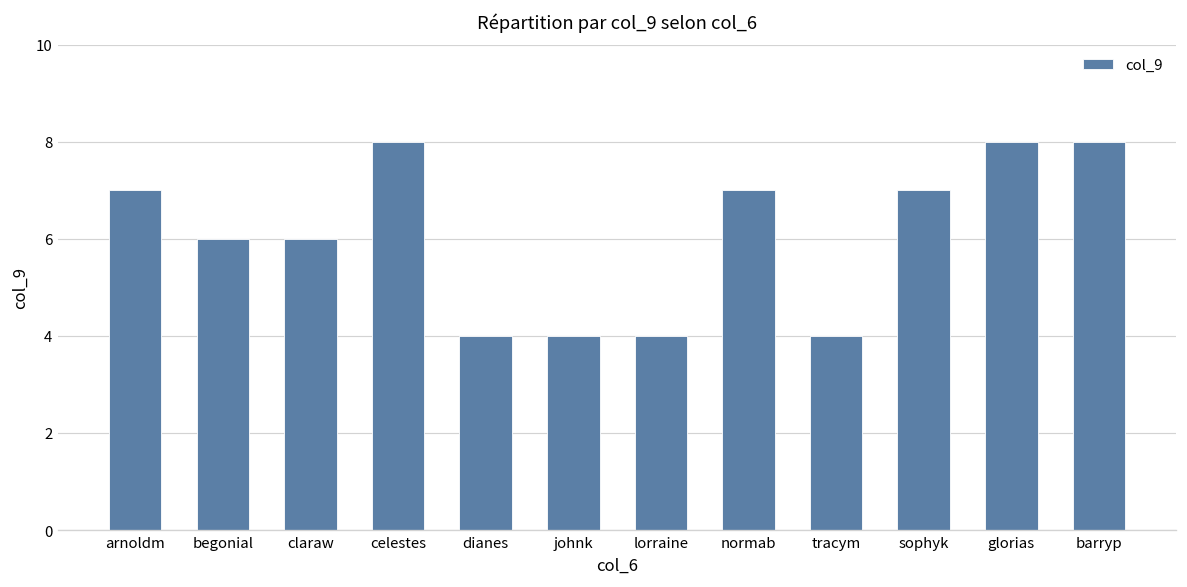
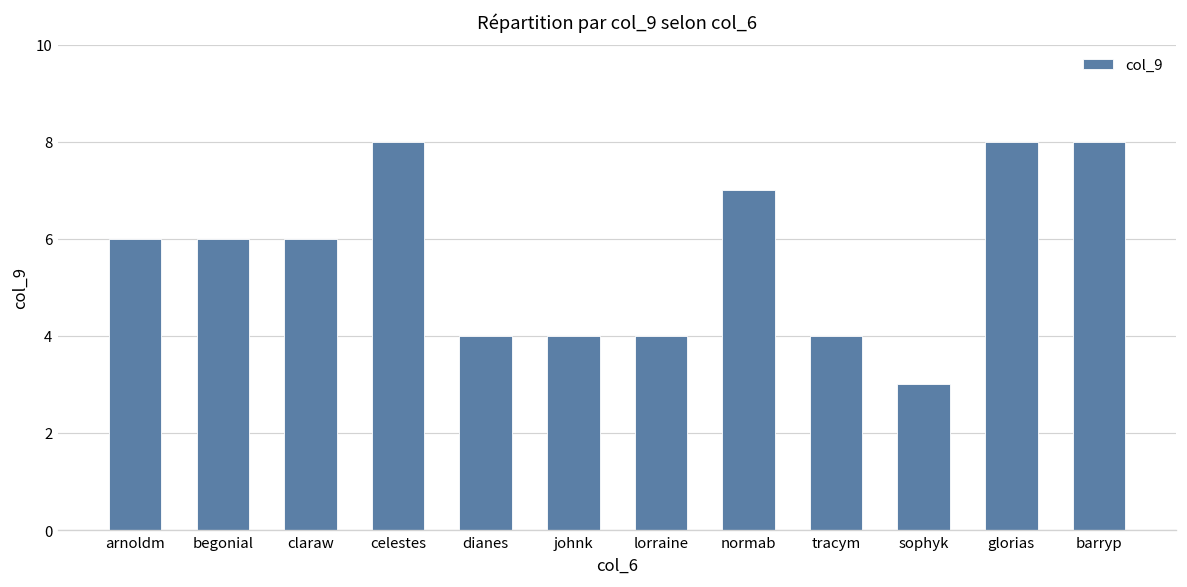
arnoldm: 7 -> 6
sophyk: 7 -> 3
